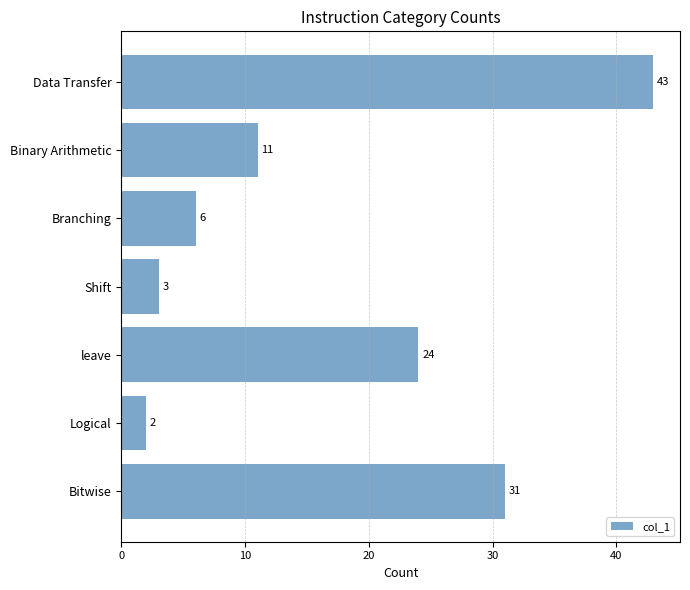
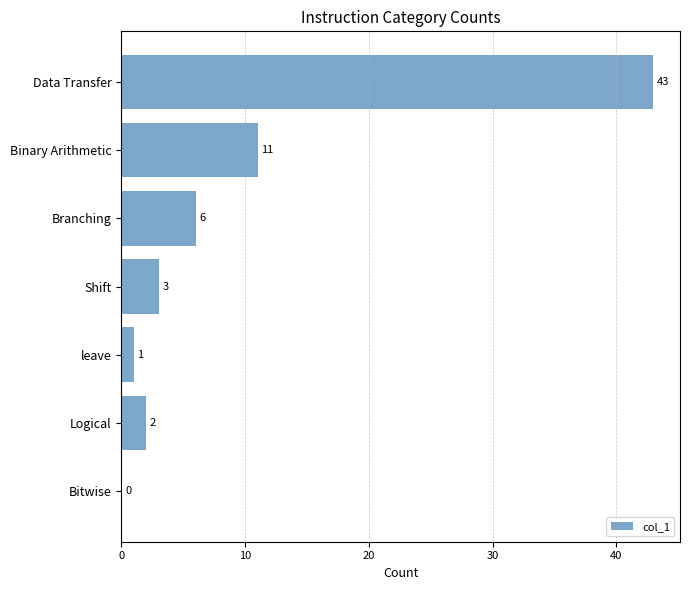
leave: 24 -> 1
Bitwise: 31 -> 0
